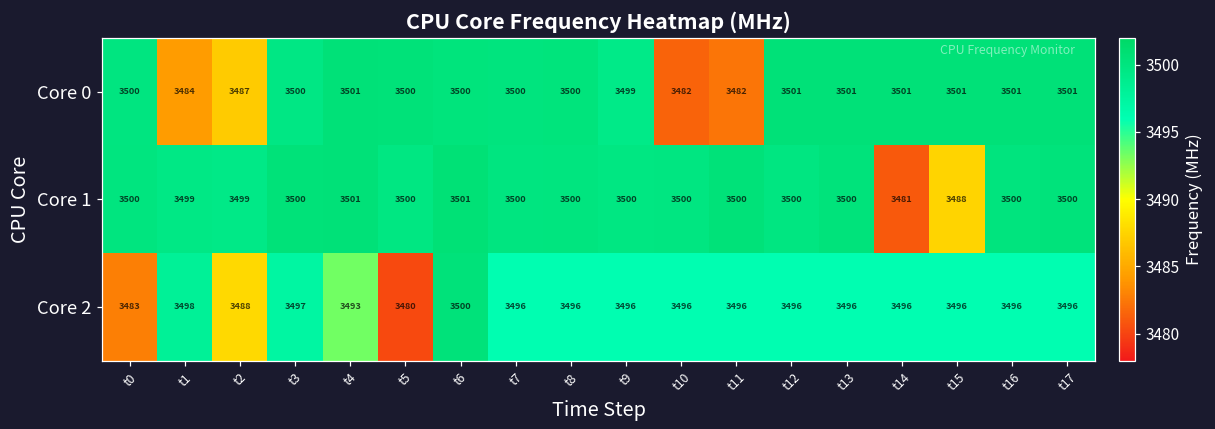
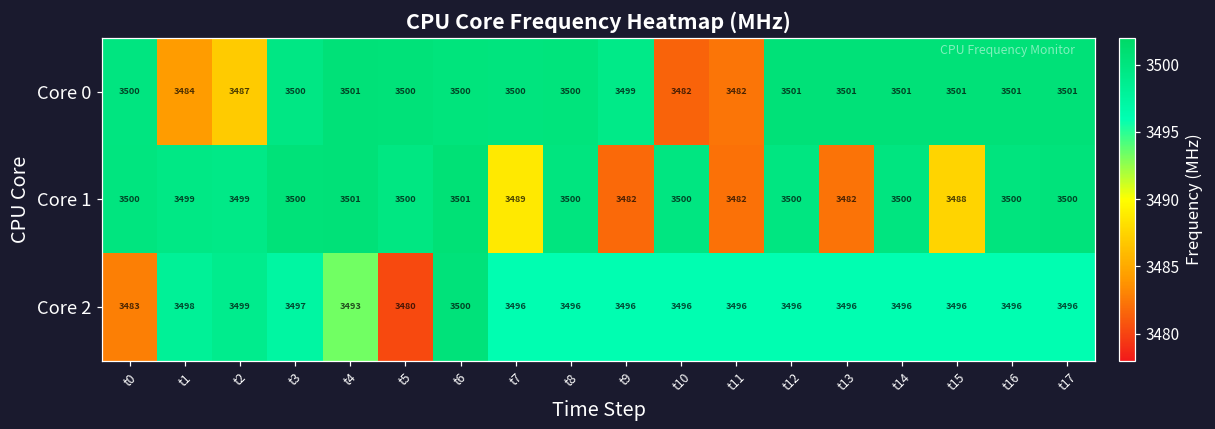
Core 1, t7: 3500 -> 3489
Core 1, t9: 3500 -> 3482
Core 1, t11: 3500 -> 3482
Core 1, t13: 3500 -> 3482
Core 1, t14: 3481 -> 3500
Core 2, t2: 3488 -> 3499
